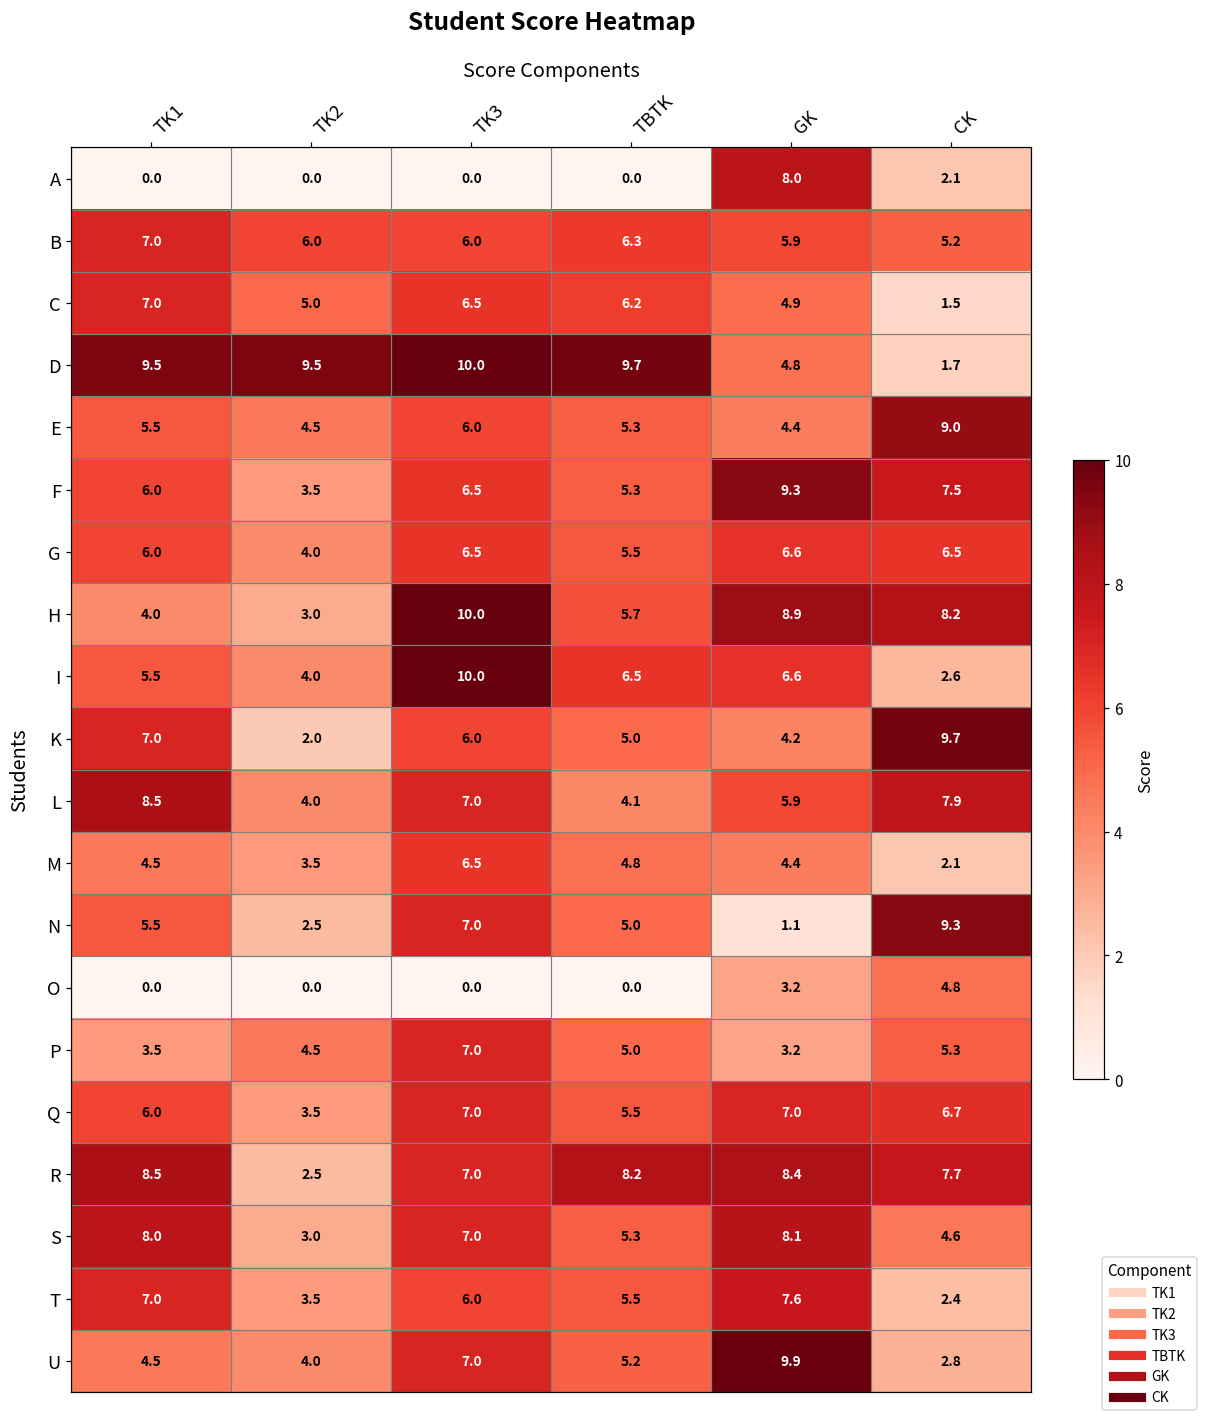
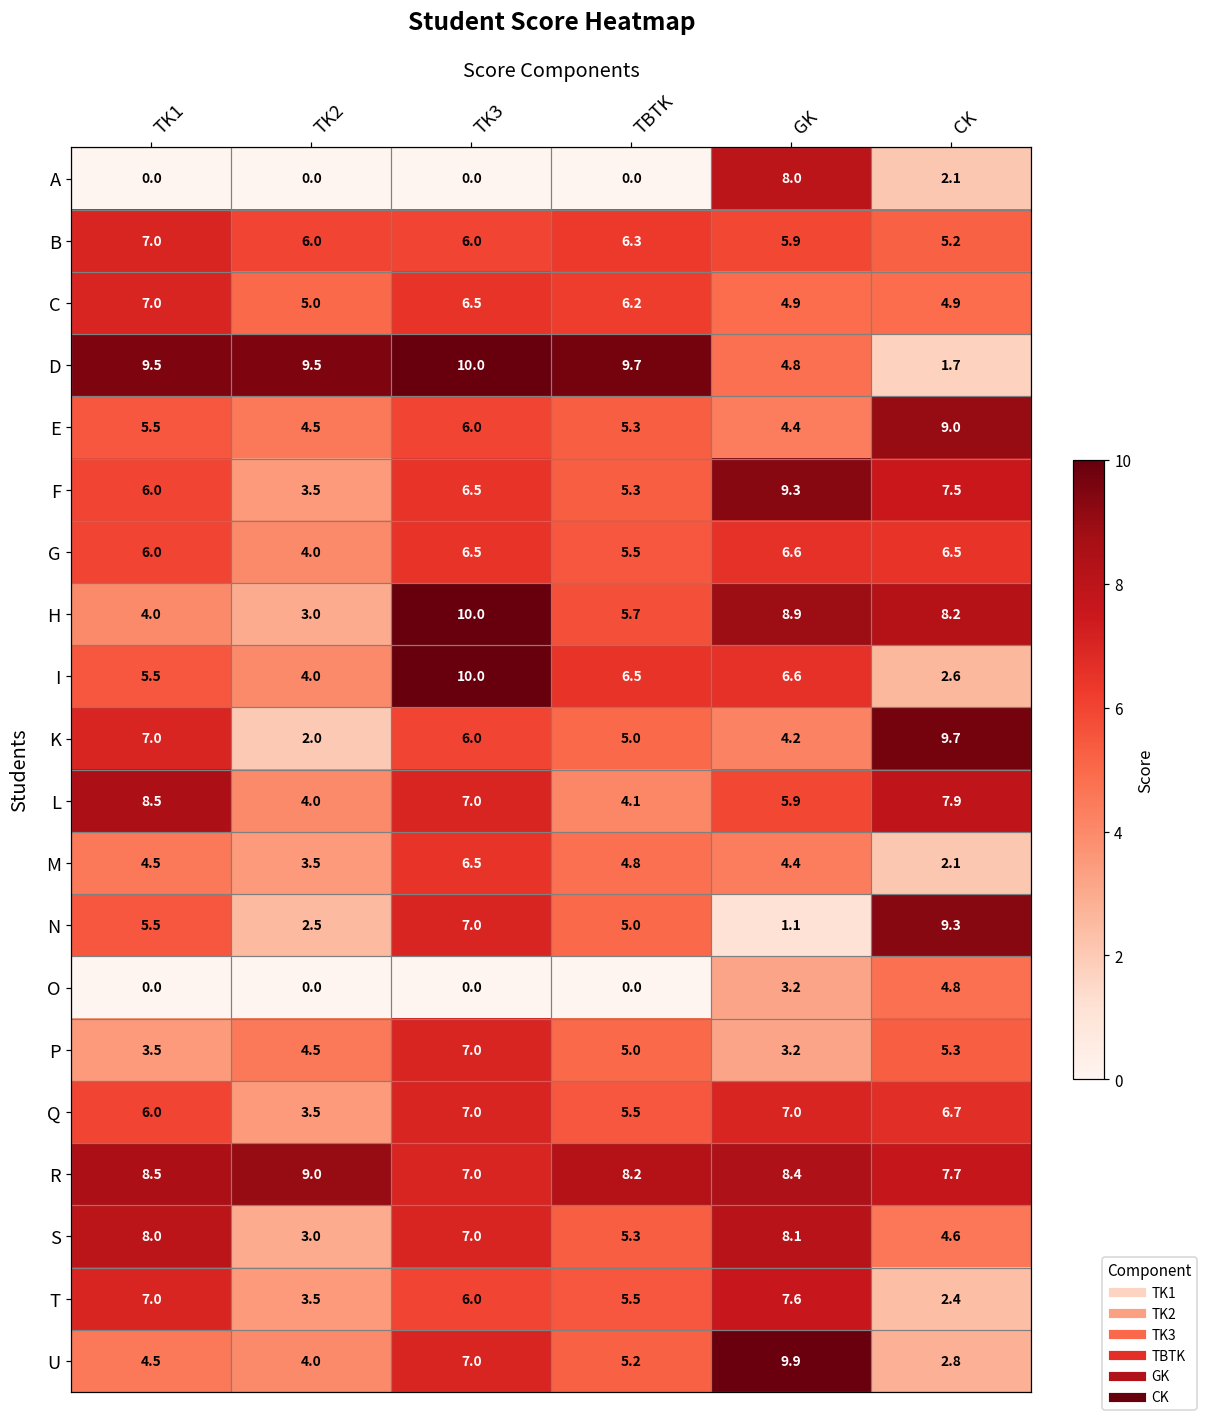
C, CK: 1.5 -> 4.9
R, TK2: 2.5 -> 9.0
